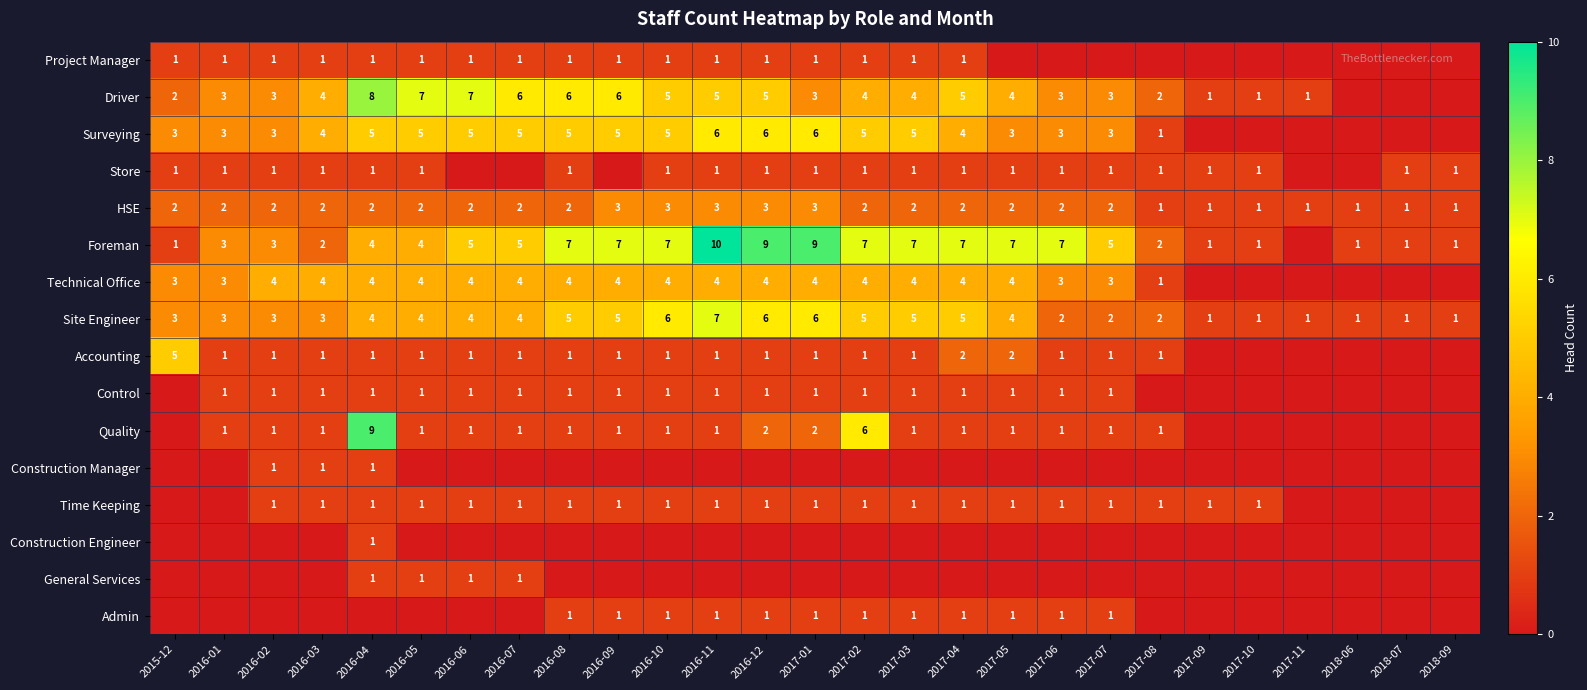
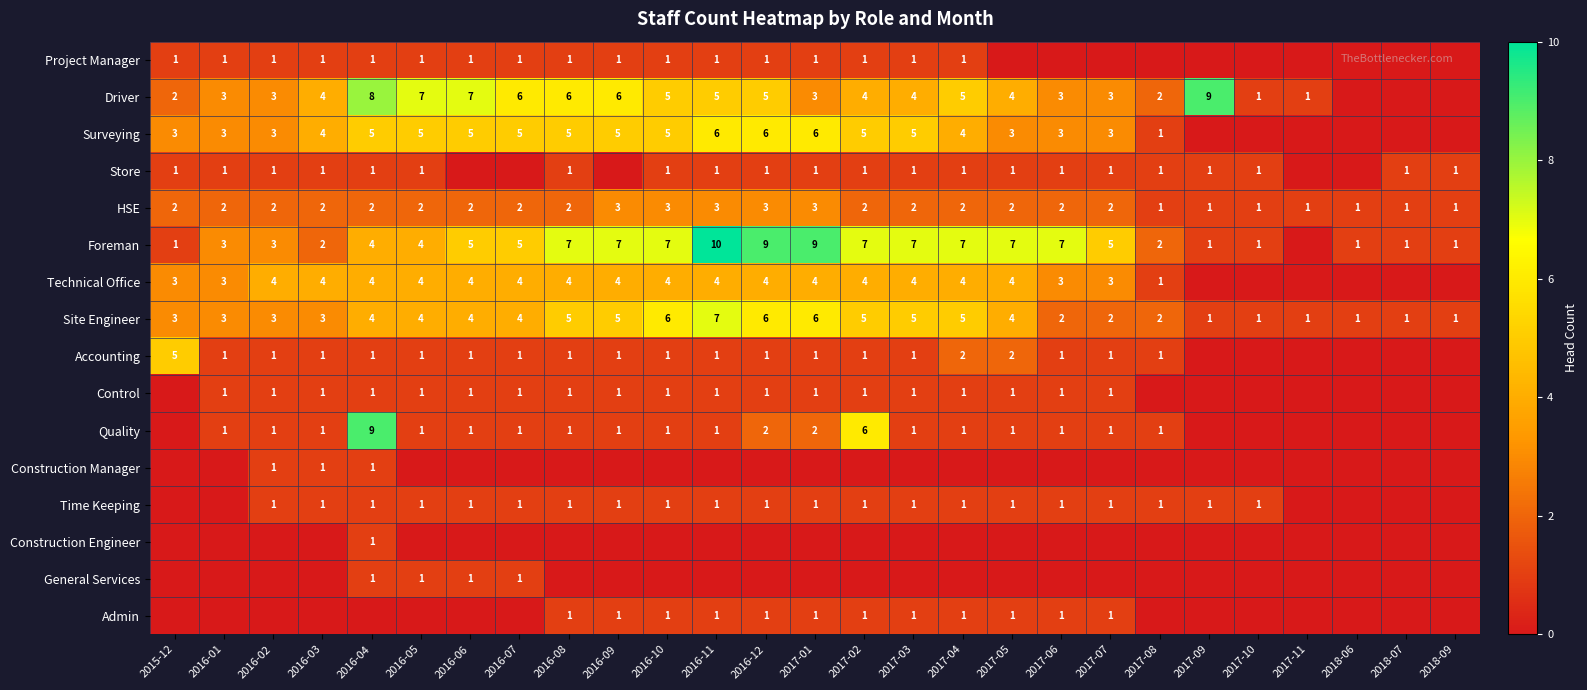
Driver, 2017-09: 1 -> 9
